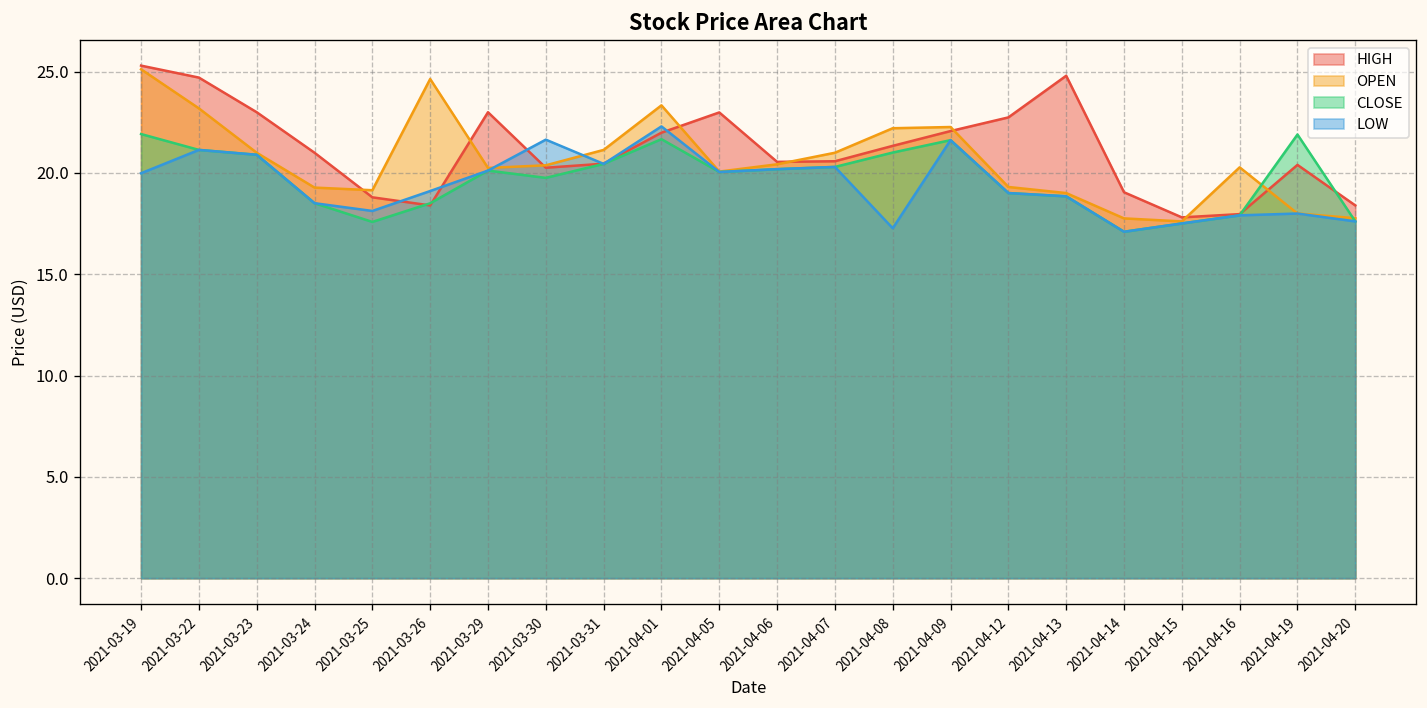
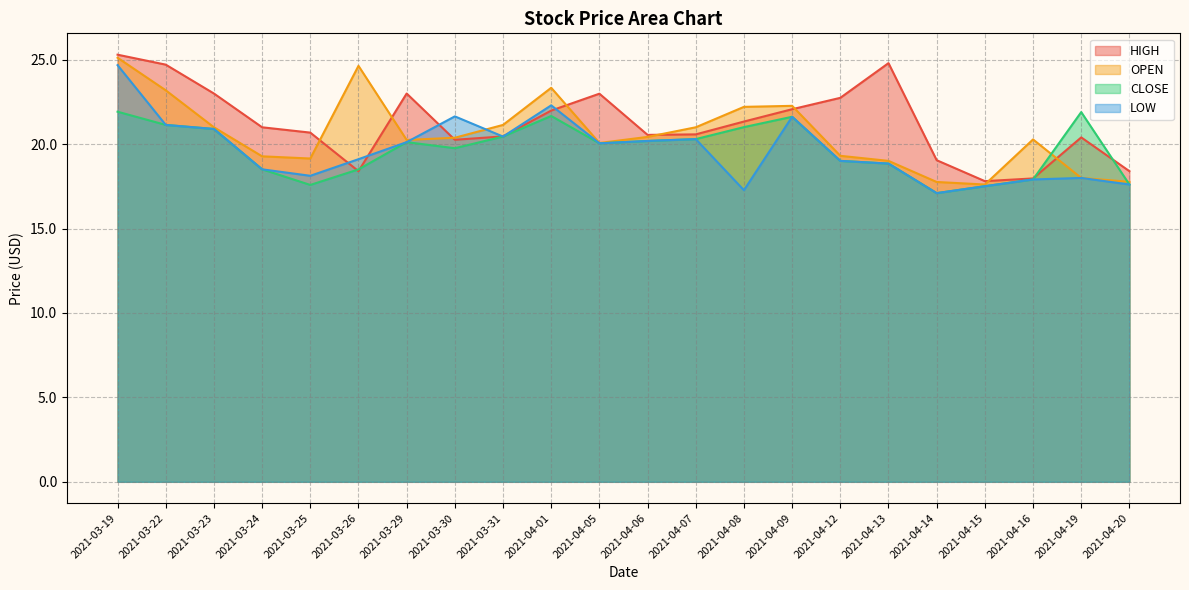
LOW, 2021-03-19: 20.0 -> 24.7
HIGH, 2021-03-25: 18.8 -> 20.7
